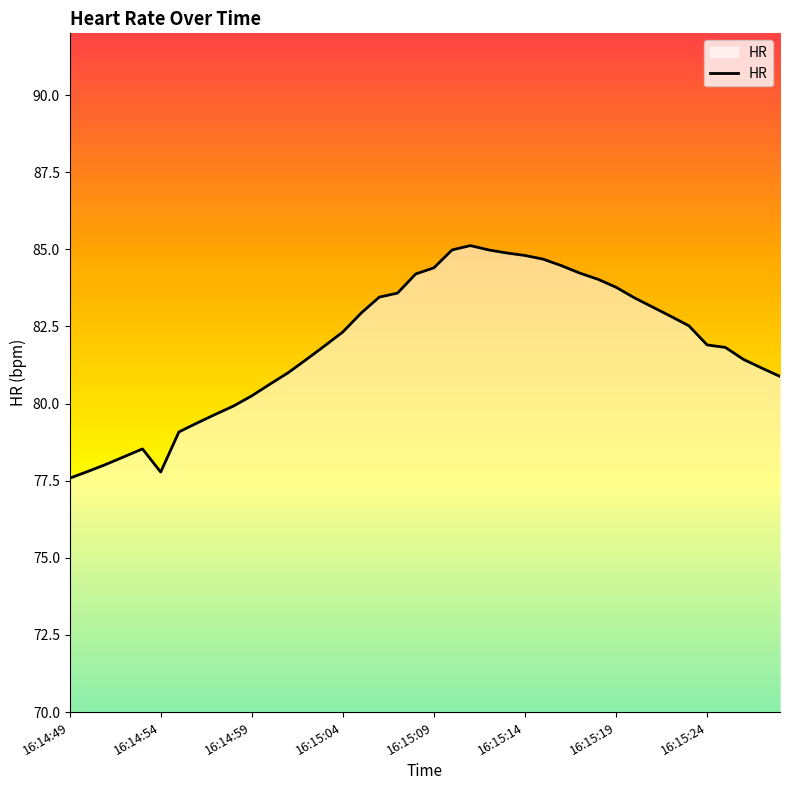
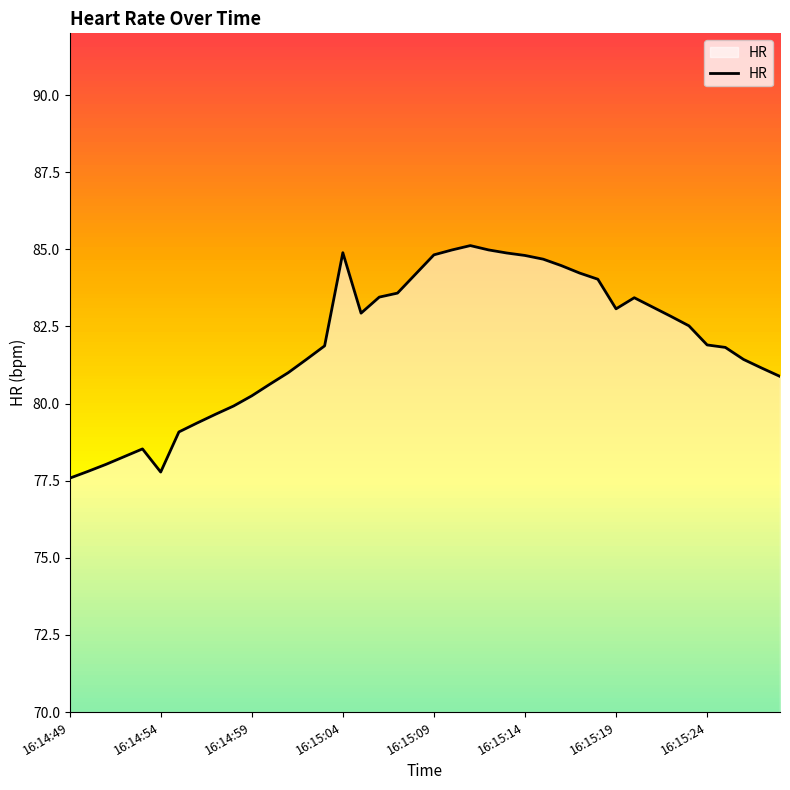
16:15:04: 82.3 -> 84.9
16:15:09: 84.4 -> 84.8
16:15:19: 83.8 -> 83.1
